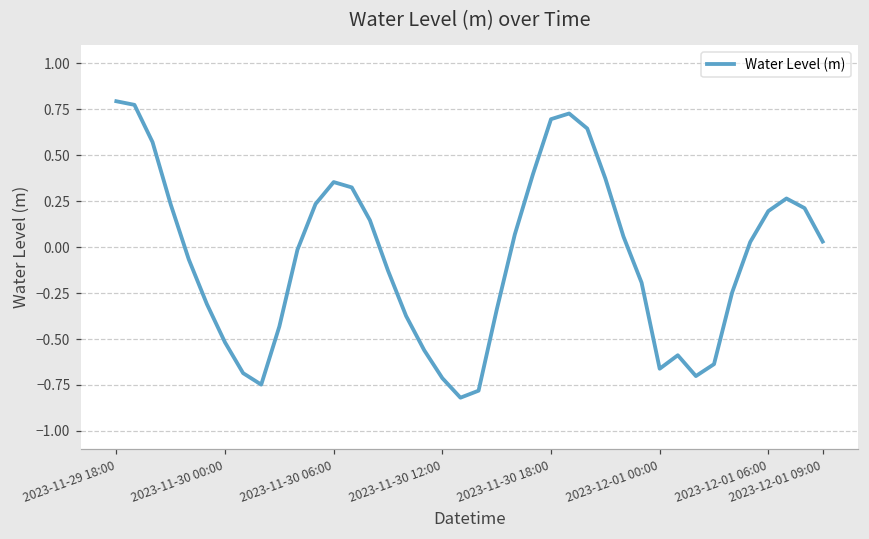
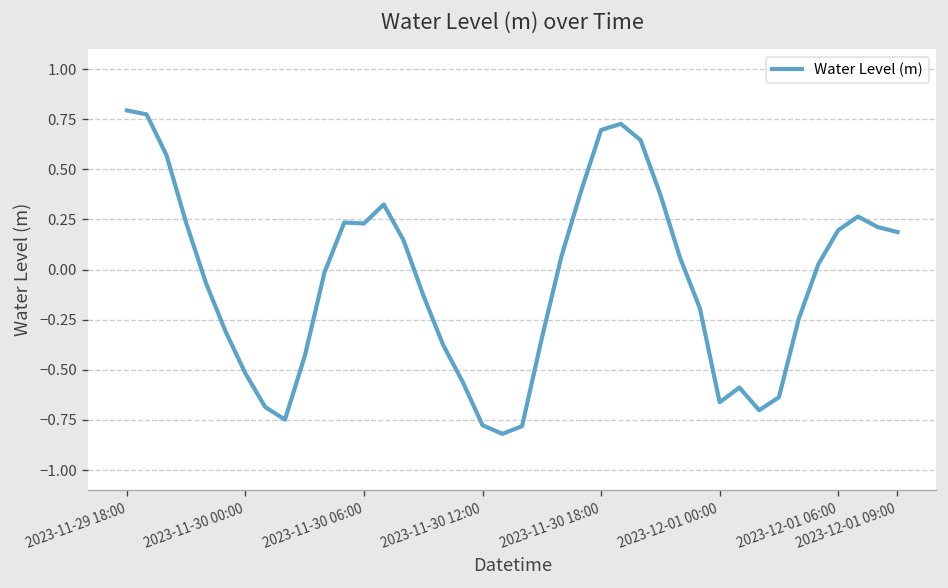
2023-11-30 06:00: 0.35 -> 0.23
2023-11-30 12:00: -0.71 -> -0.78
2023-12-01 09:00: 0.03 -> 0.19
